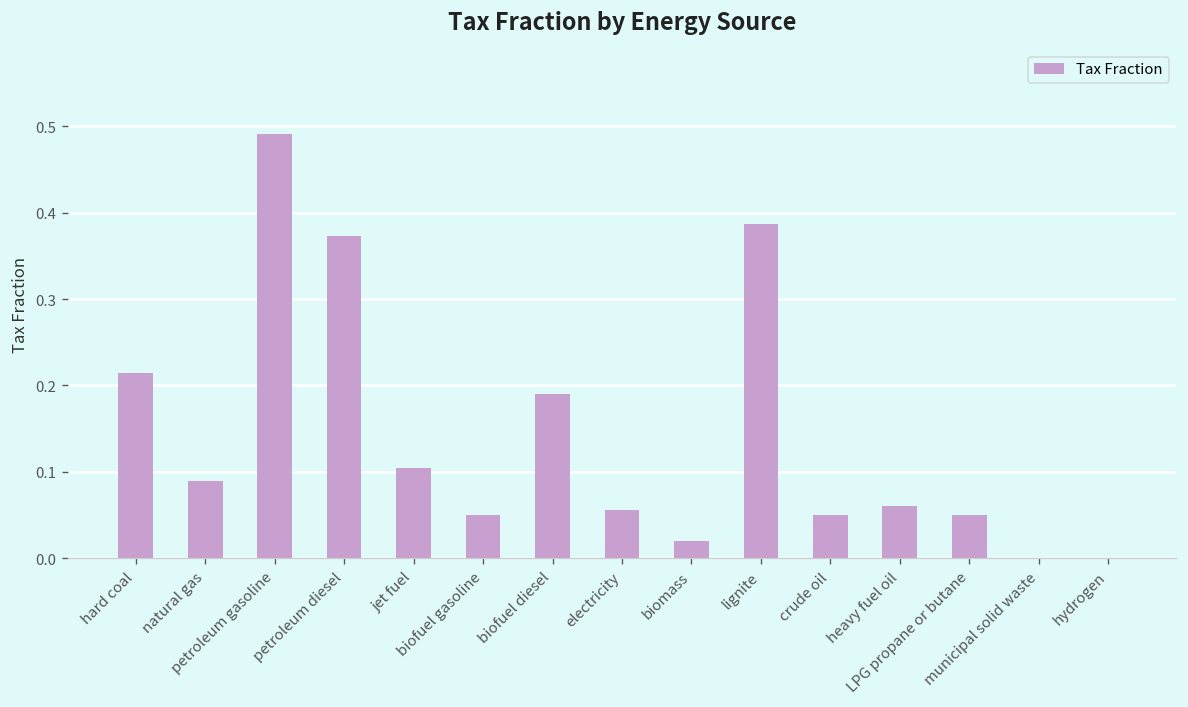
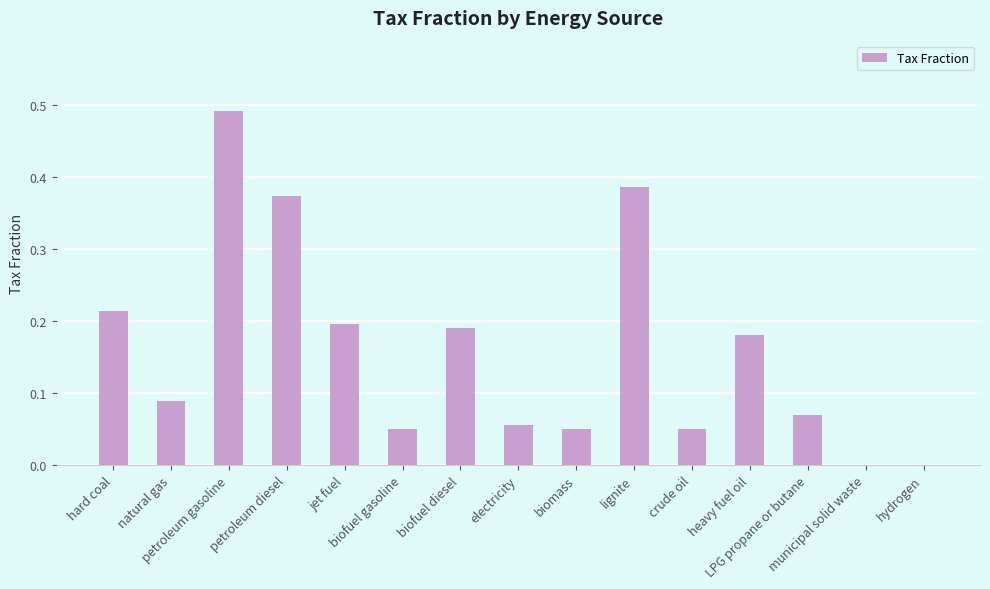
jet fuel: 0.10 -> 0.20
biomass: 0.02 -> 0.05
heavy fuel oil: 0.06 -> 0.18
LPG propane or butane: 0.05 -> 0.07
